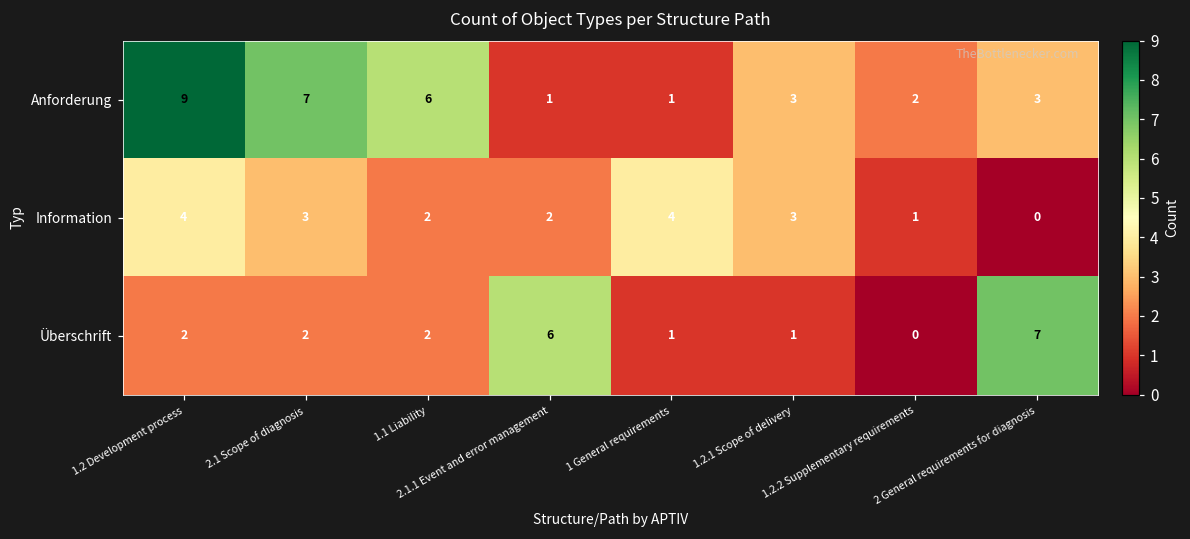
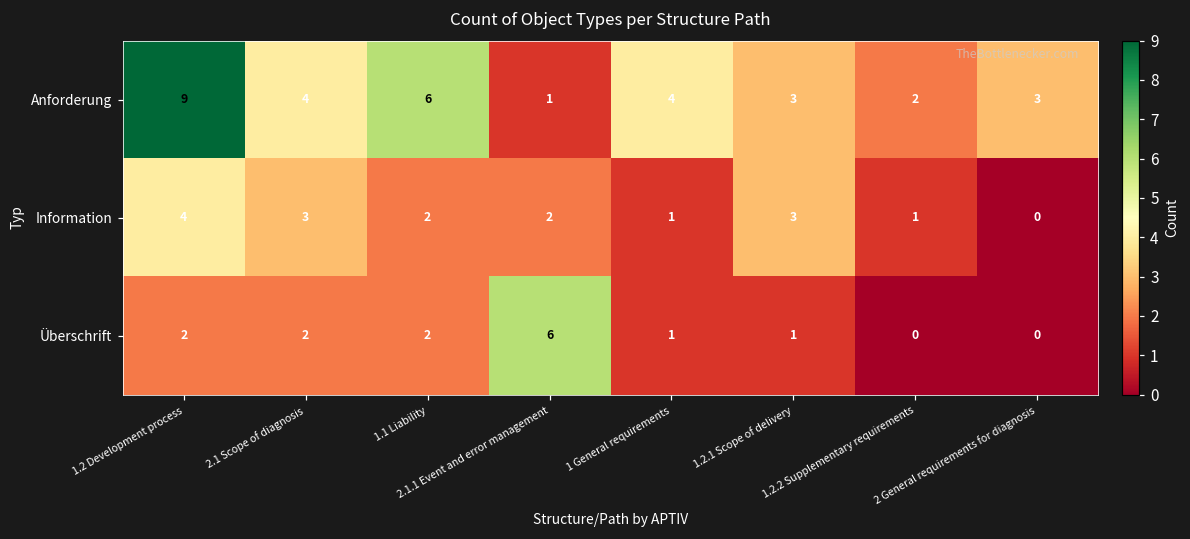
Anforderung, 2.1 Scope of diagnosis: 7 -> 4
Anforderung, 1 General requirements: 1 -> 4
Information, 1 General requirements: 4 -> 1
Überschrift, 2 General requirements for diagnosis: 7 -> 0
